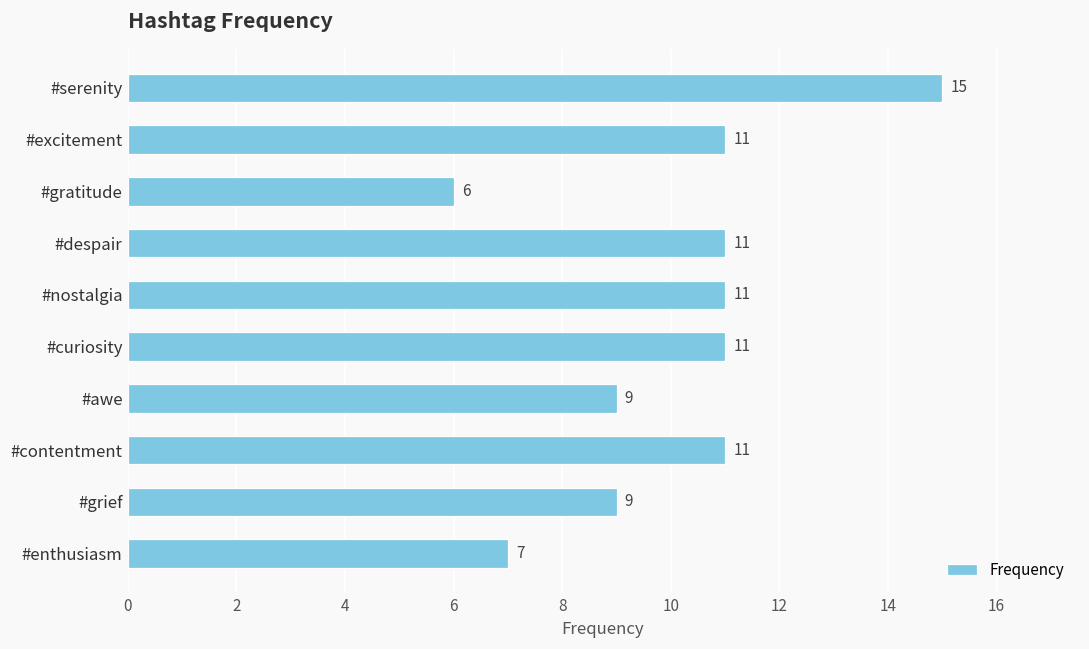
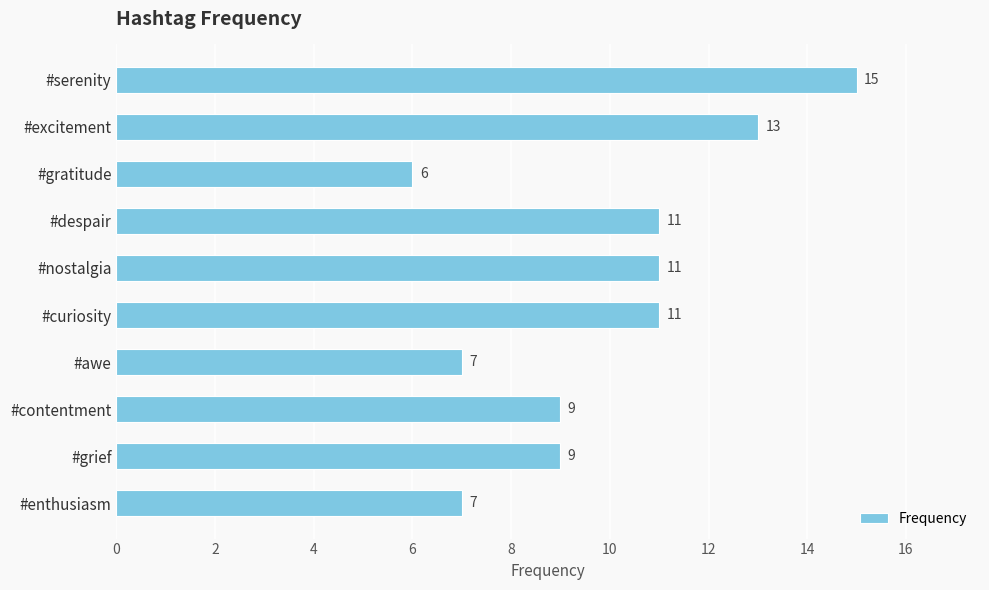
#excitement: 11 -> 13
#awe: 9 -> 7
#contentment: 11 -> 9
